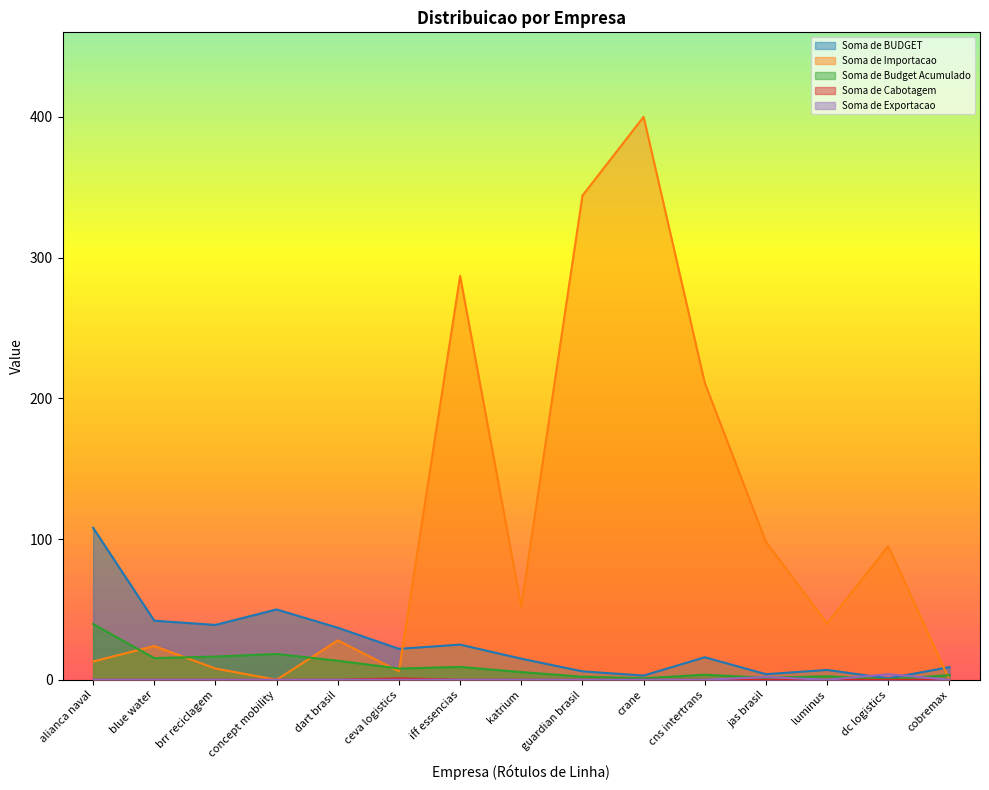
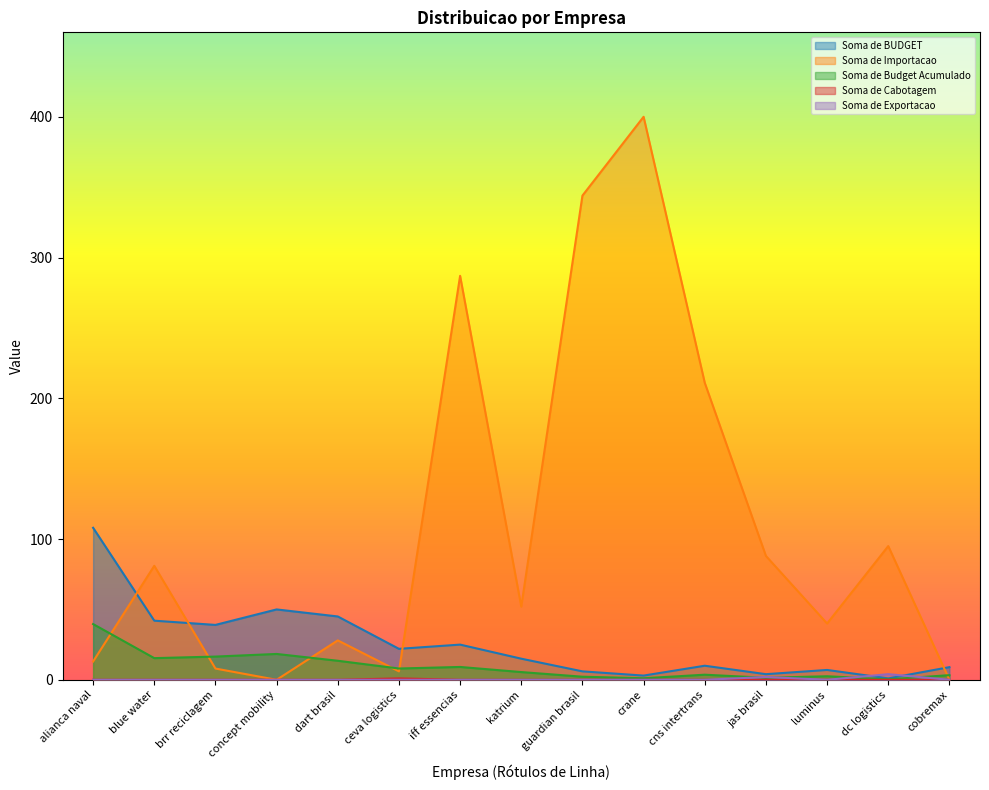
Soma de Importacao, blue water: 24 -> 81
Soma de BUDGET, dart brasil: 37 -> 45
Soma de BUDGET, cns intertrans: 16 -> 10
Soma de Importacao, jas brasil: 98 -> 88
